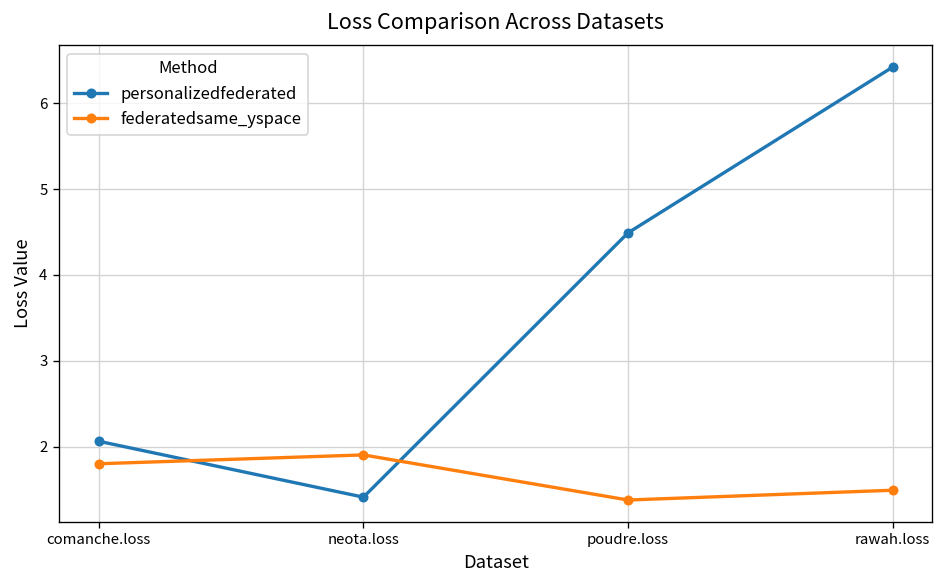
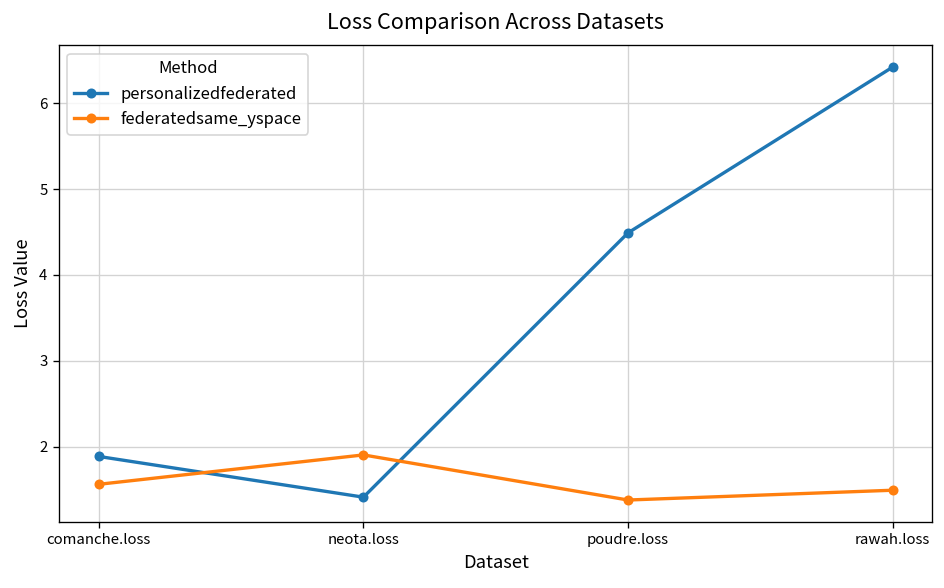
personalizedfederated, comanche.loss: 2.1 -> 1.9
federatedsame_yspace, comanche.loss: 1.8 -> 1.6
